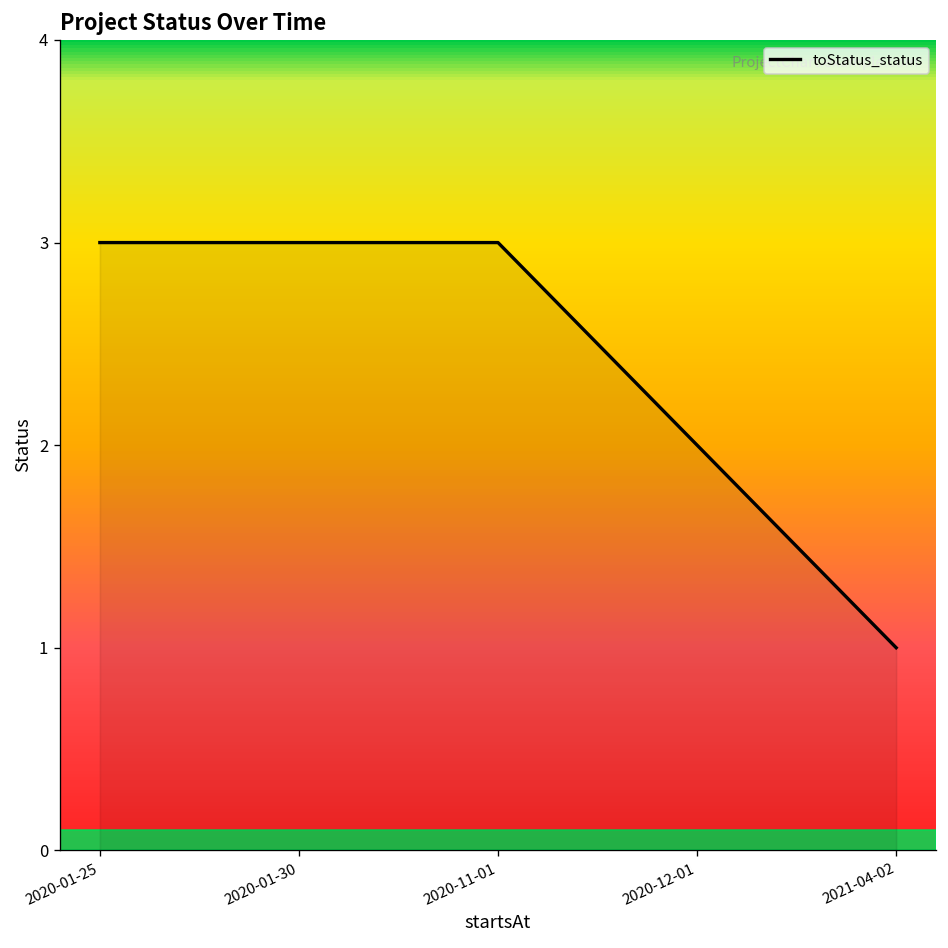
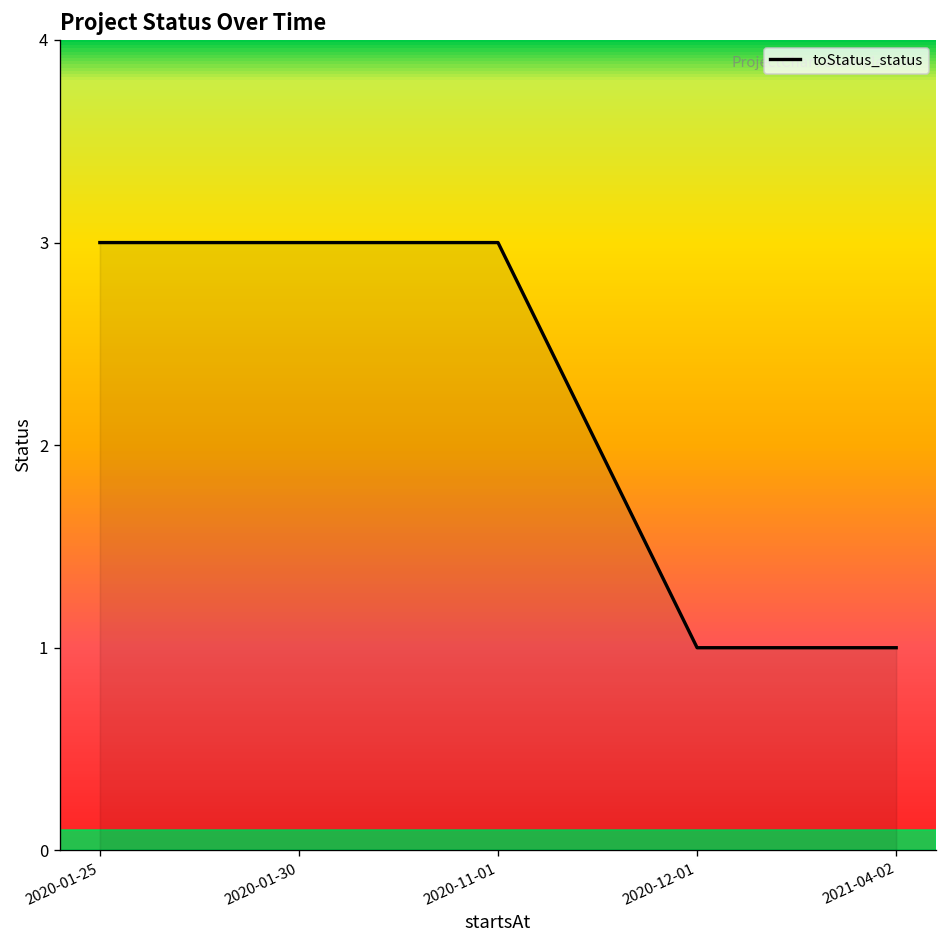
2020-12-01: 2 -> 1
